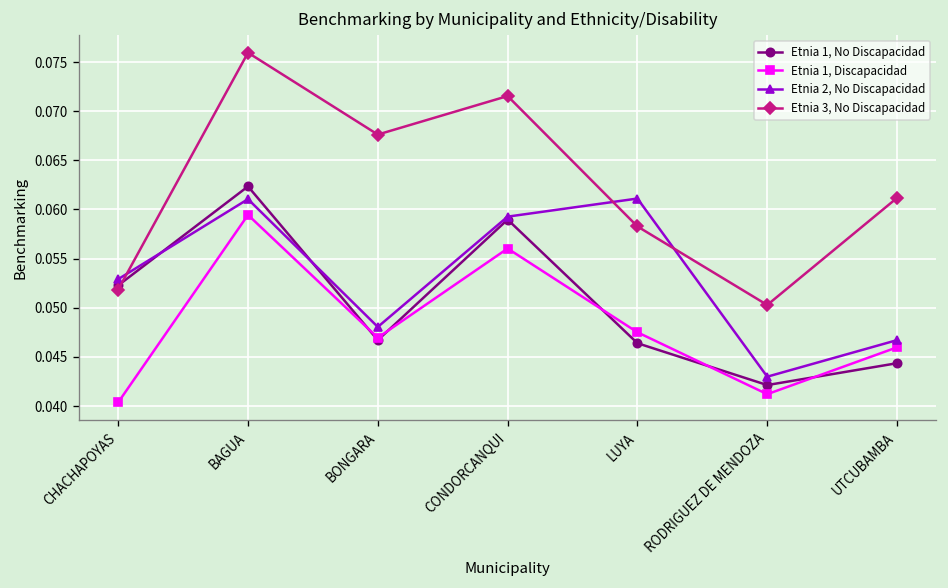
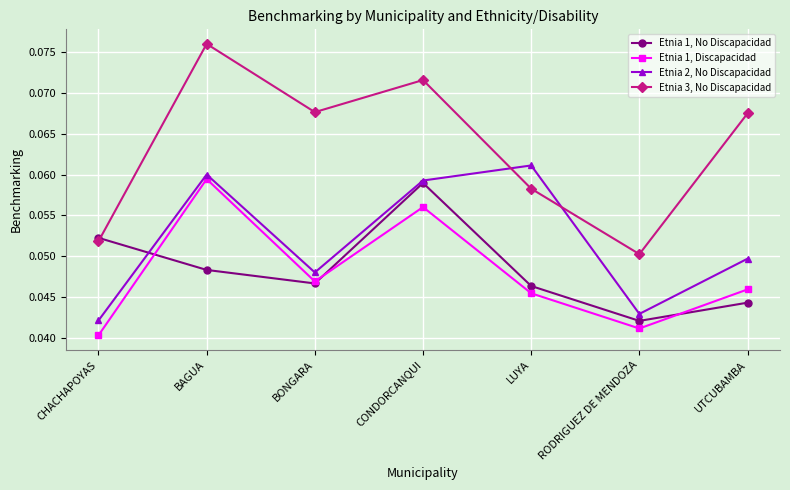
Etnia 2, No Discapacidad, CHACHAPOYAS: 0.053 -> 0.042
Etnia 1, No Discapacidad, BAGUA: 0.062 -> 0.048
Etnia 2, No Discapacidad, BAGUA: 0.061 -> 0.060
Etnia 1, Discapacidad, LUYA: 0.047 -> 0.046
Etnia 2, No Discapacidad, UTCUBAMBA: 0.047 -> 0.050
Etnia 3, No Discapacidad, UTCUBAMBA: 0.061 -> 0.067
